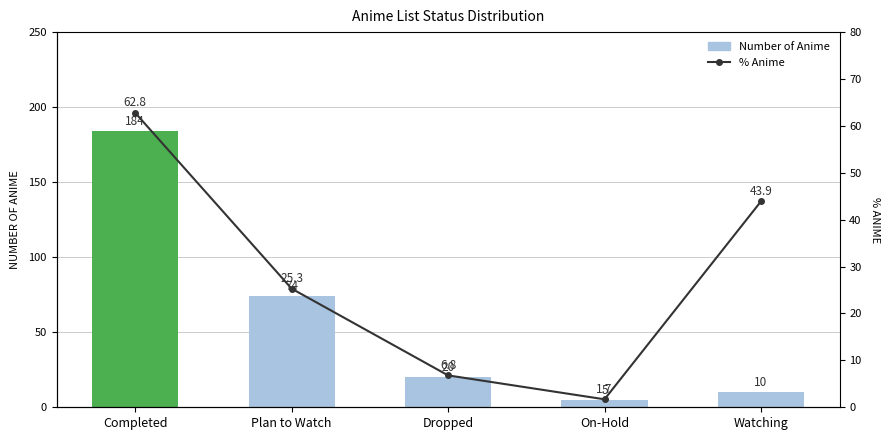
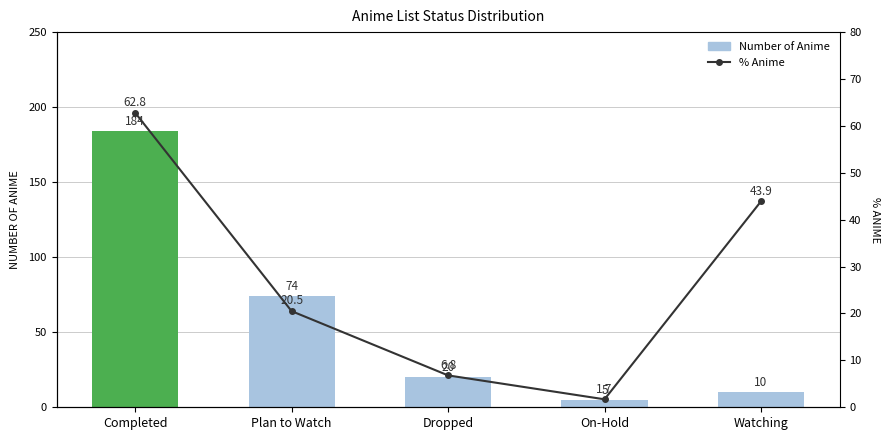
% Anime, Plan to Watch: 25.3 -> 20.5
